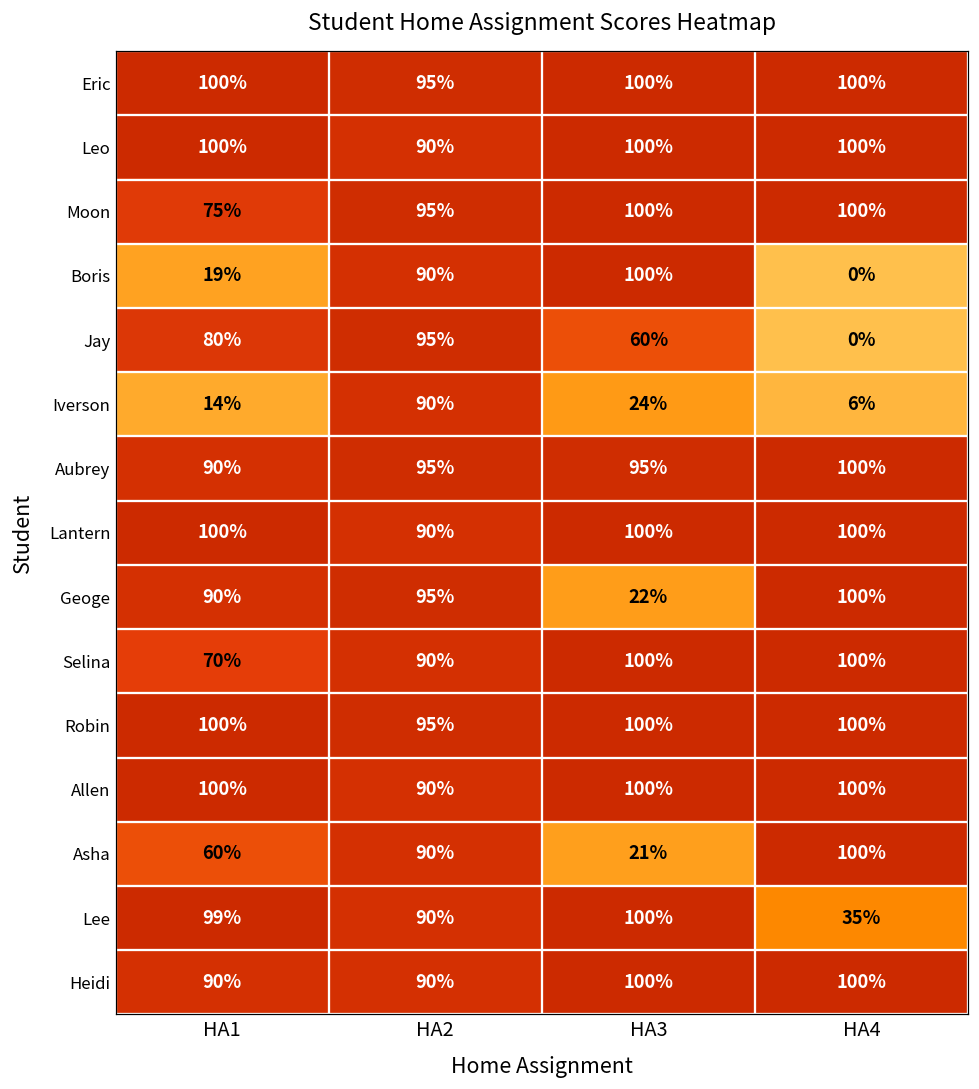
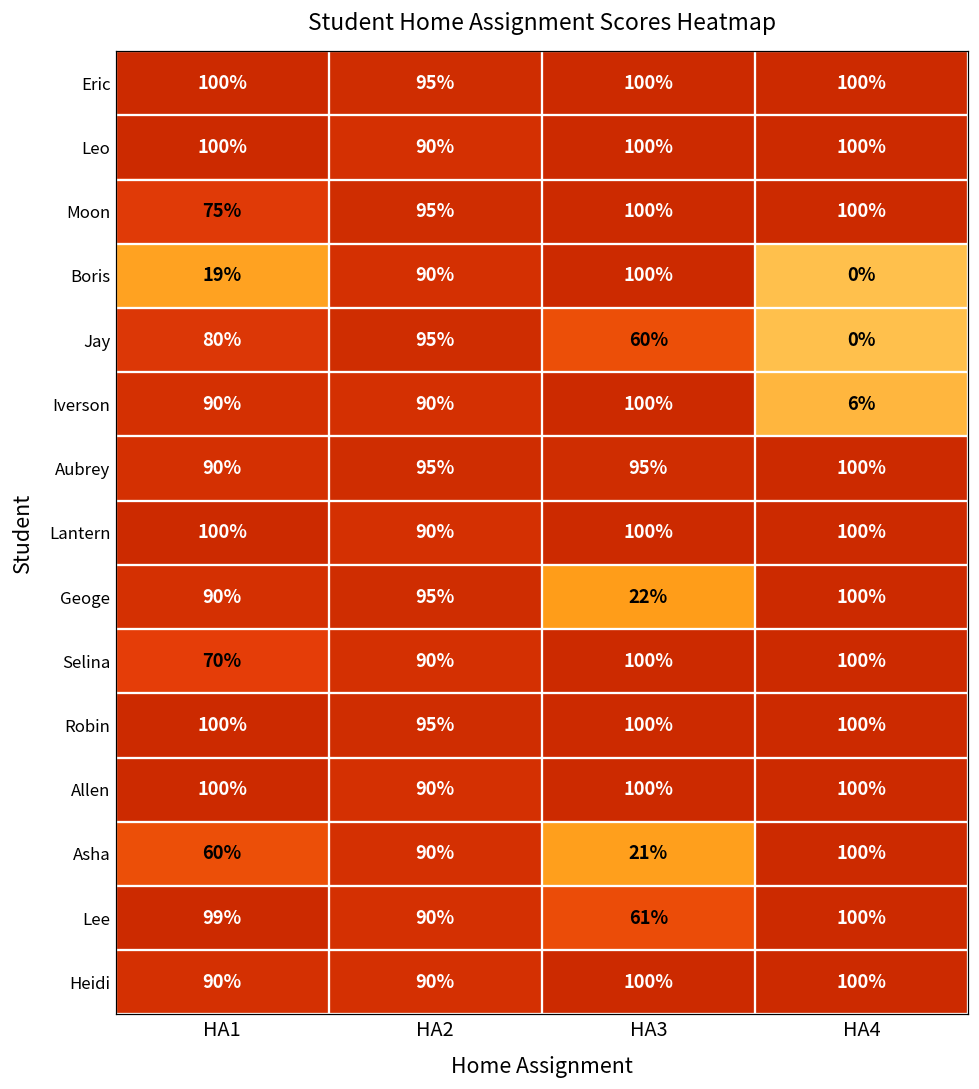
Iverson, HA1: 14% -> 90%
Iverson, HA3: 24% -> 100%
Lee, HA3: 100% -> 61%
Lee, HA4: 35% -> 100%
